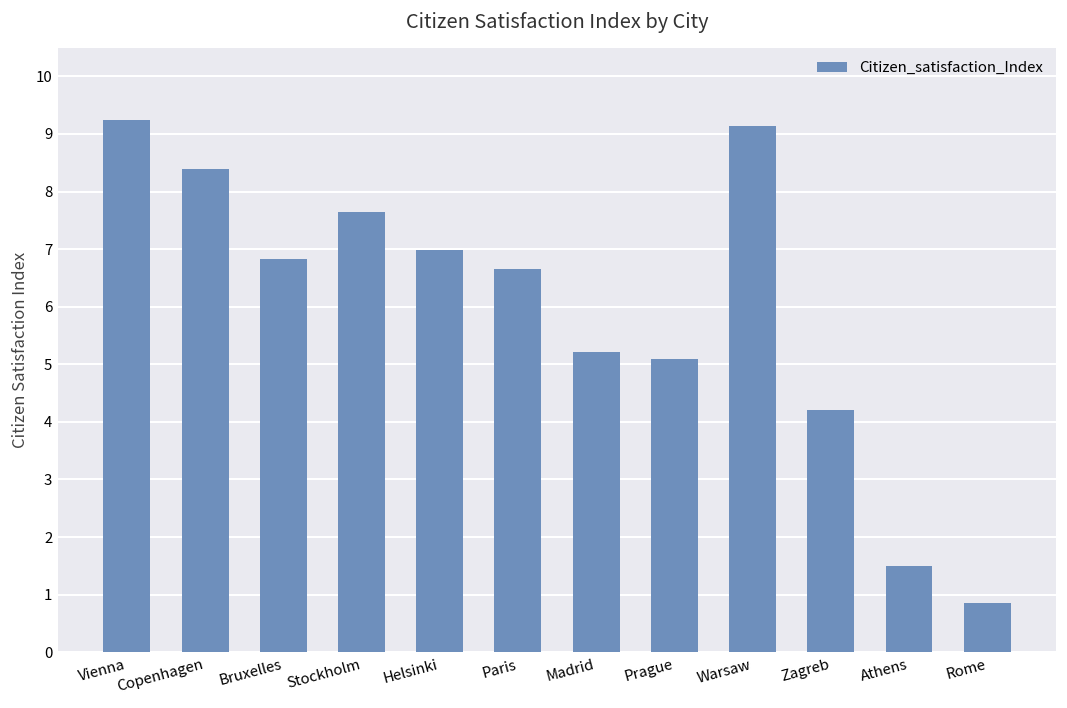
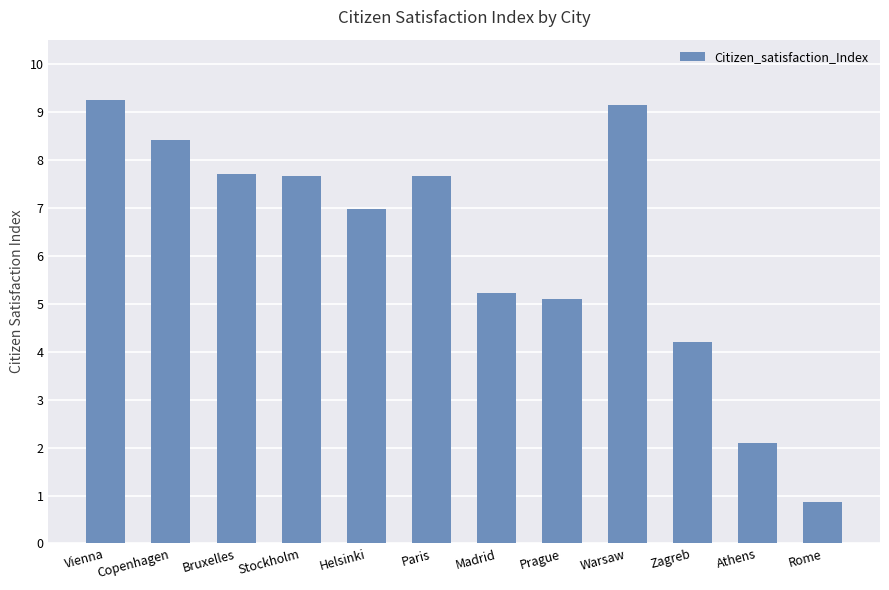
Bruxelles: 6.8 -> 7.7
Paris: 6.7 -> 7.7
Athens: 1.5 -> 2.1
